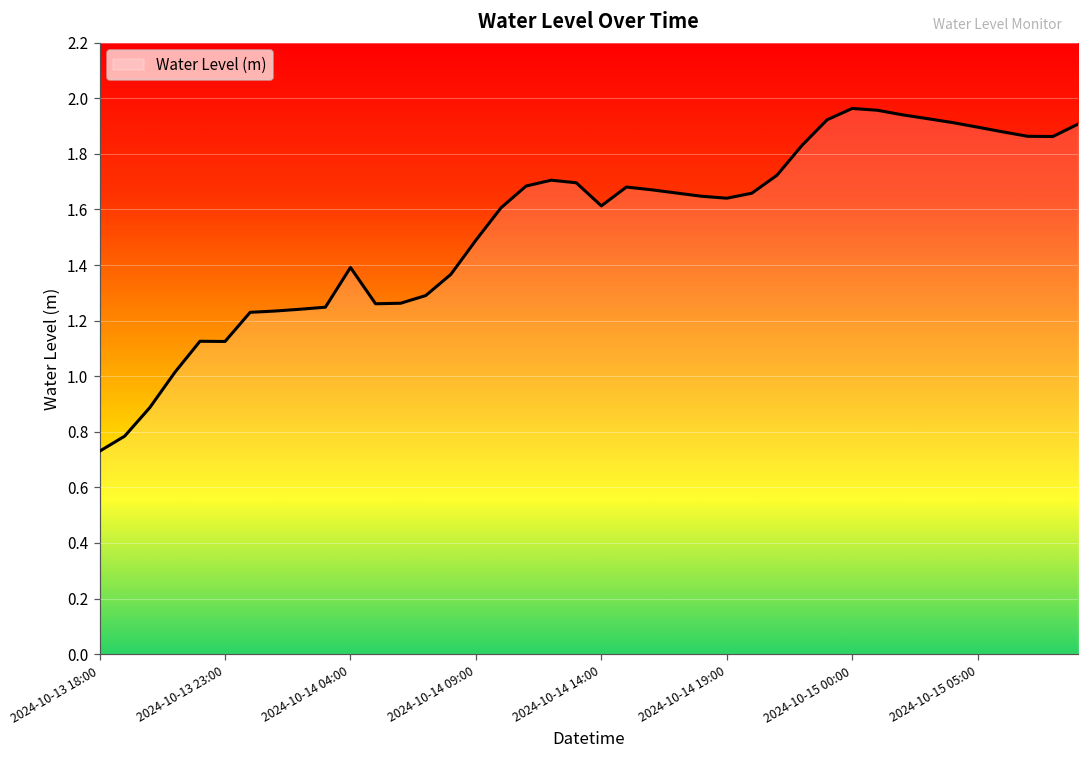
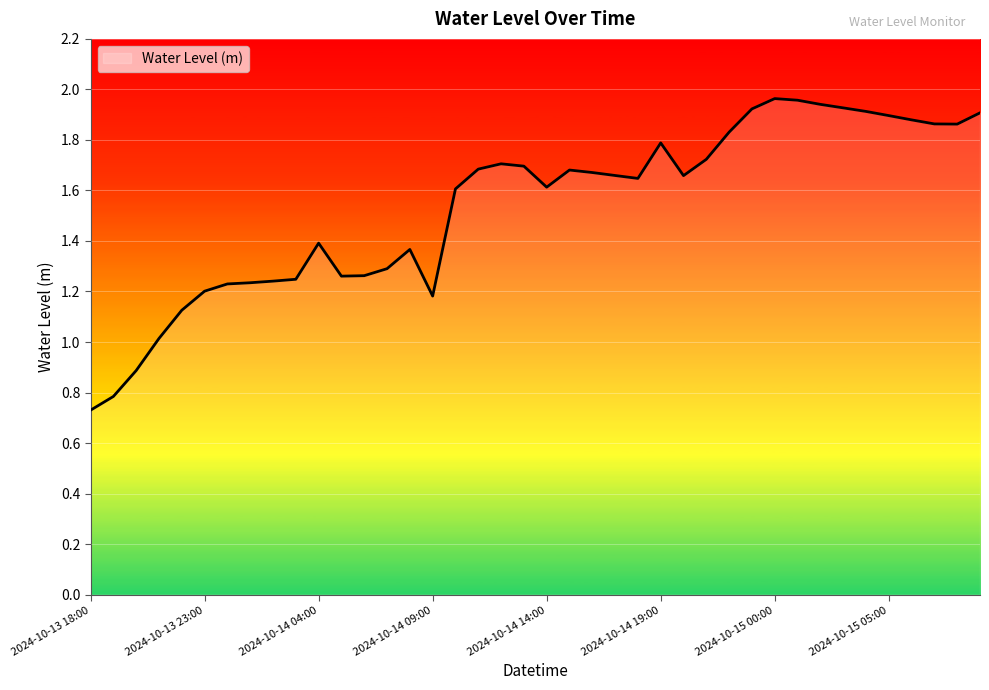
2024-10-13 23:00: 1.13 -> 1.20
2024-10-14 09:00: 1.49 -> 1.18
2024-10-14 19:00: 1.64 -> 1.79
